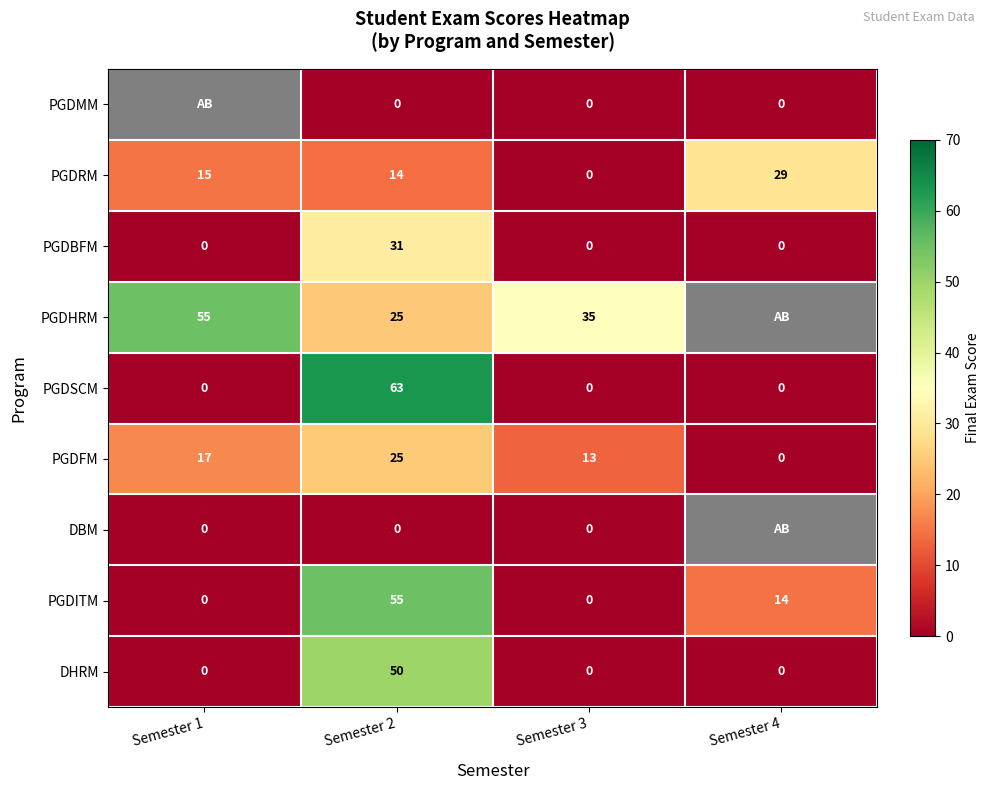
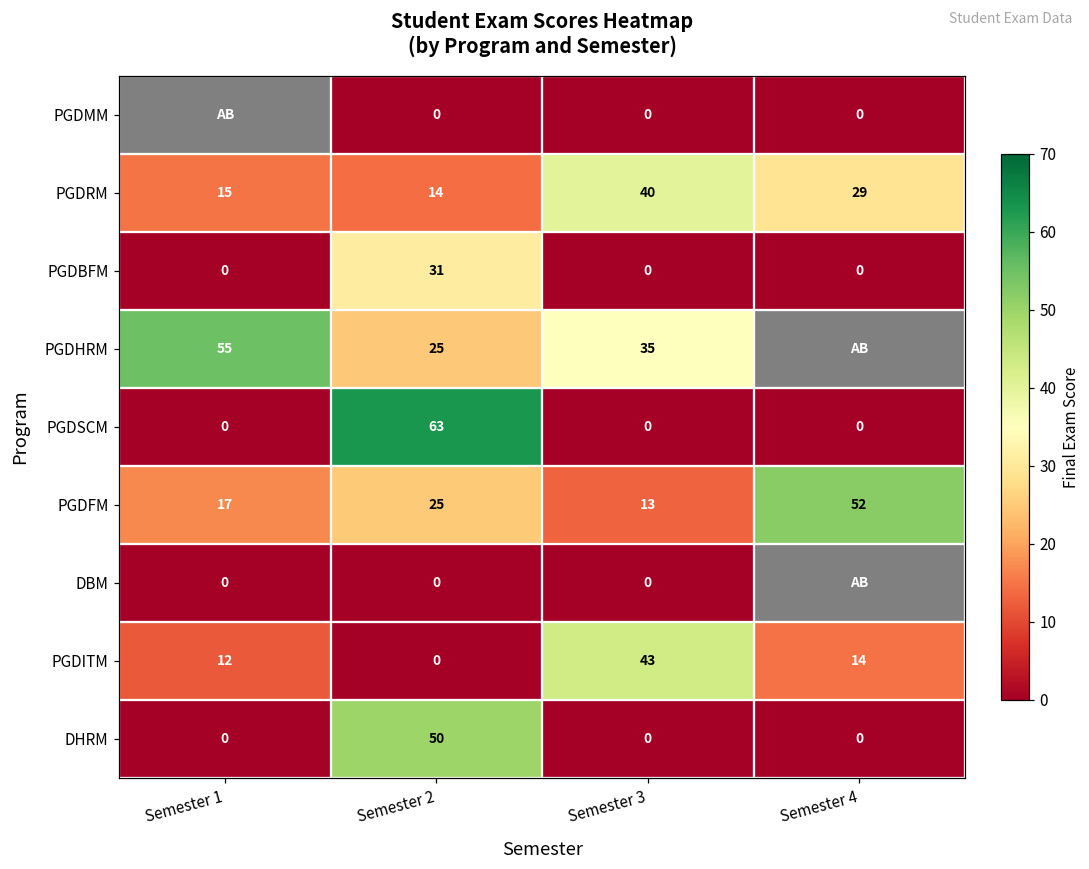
PGDRM, Semester 3: 0 -> 40
PGDFM, Semester 4: 0 -> 52
PGDITM, Semester 1: 0 -> 12
PGDITM, Semester 2: 55 -> 0
PGDITM, Semester 3: 0 -> 43
